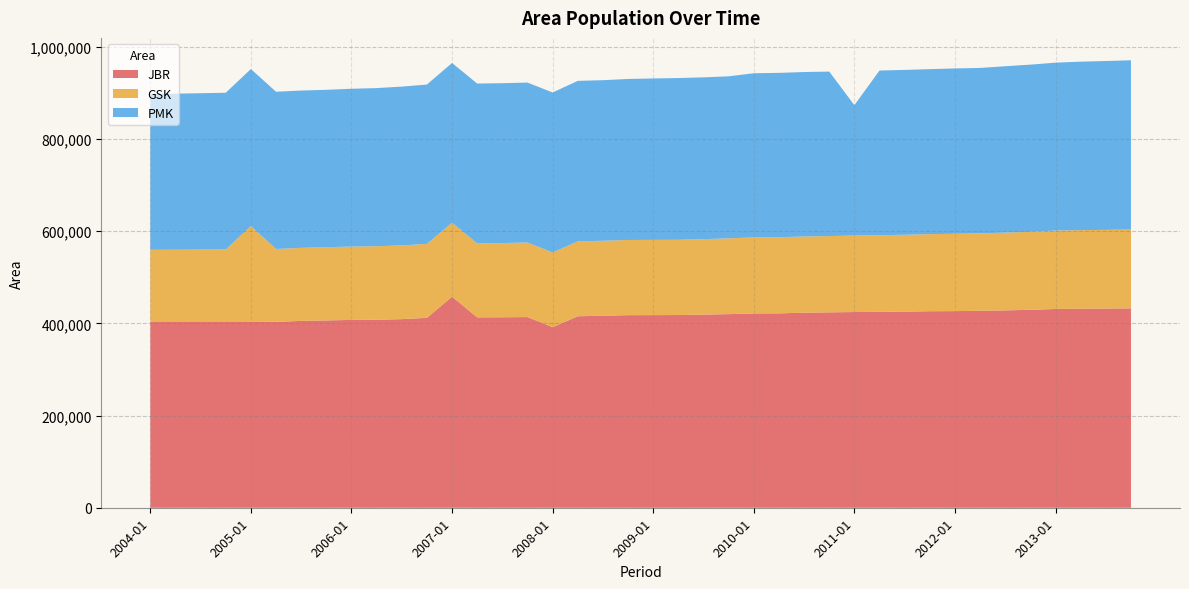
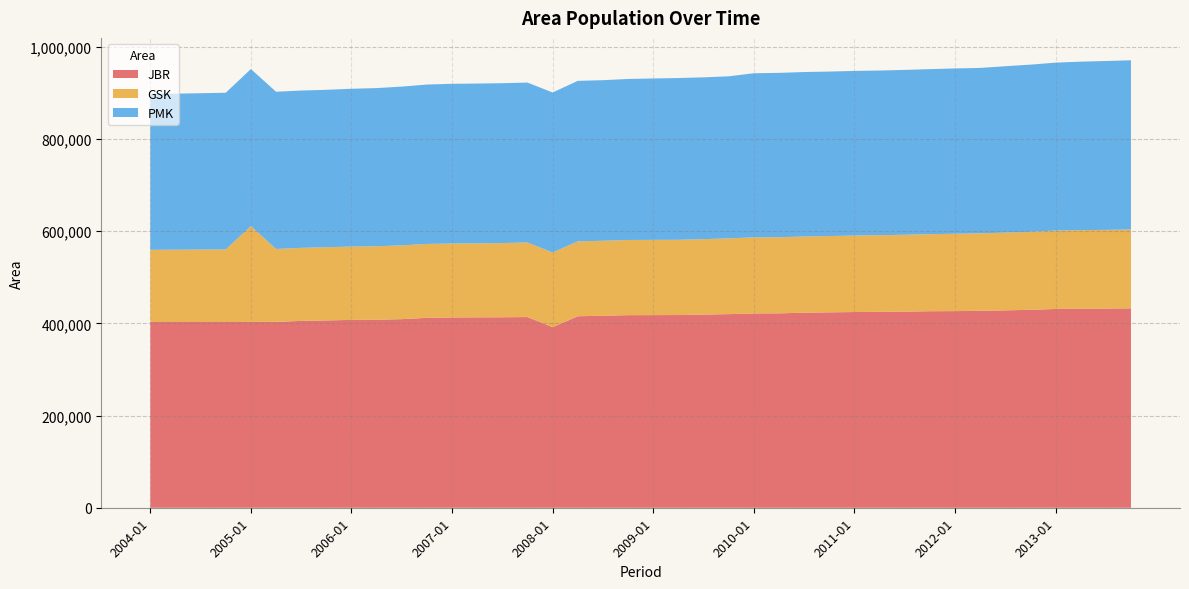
JBR, 2007-01: 460,000 -> 410,000
PMK, 2011-01: 280,000 -> 360,000
